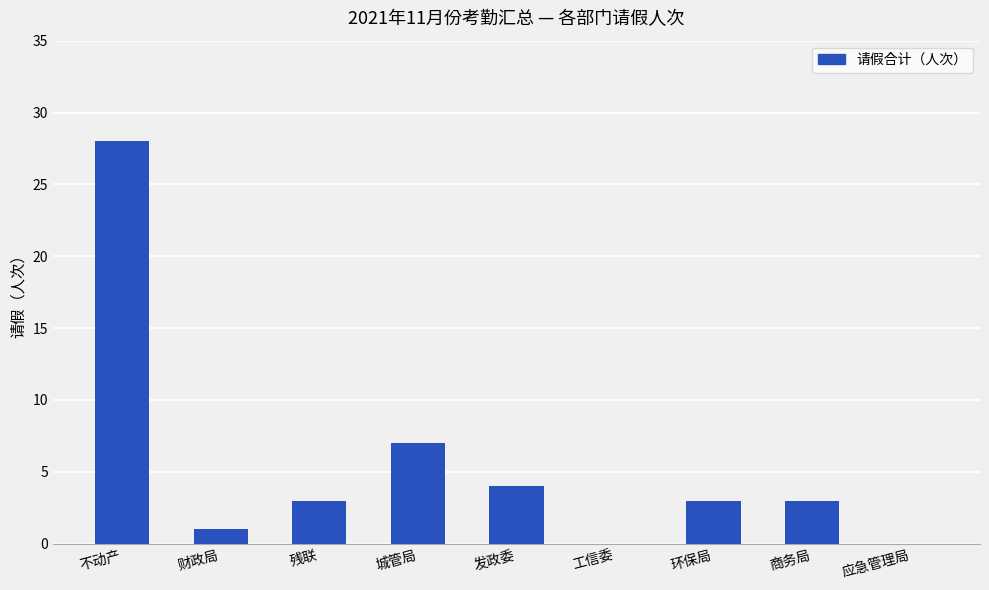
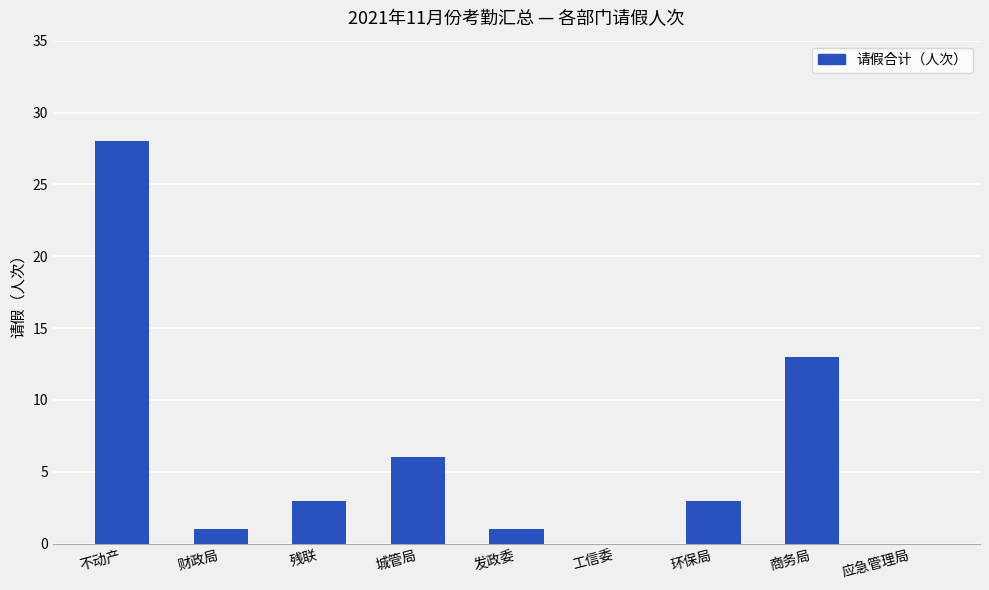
城管局: 7 -> 6
发政委: 4 -> 1
商务局: 3 -> 13
